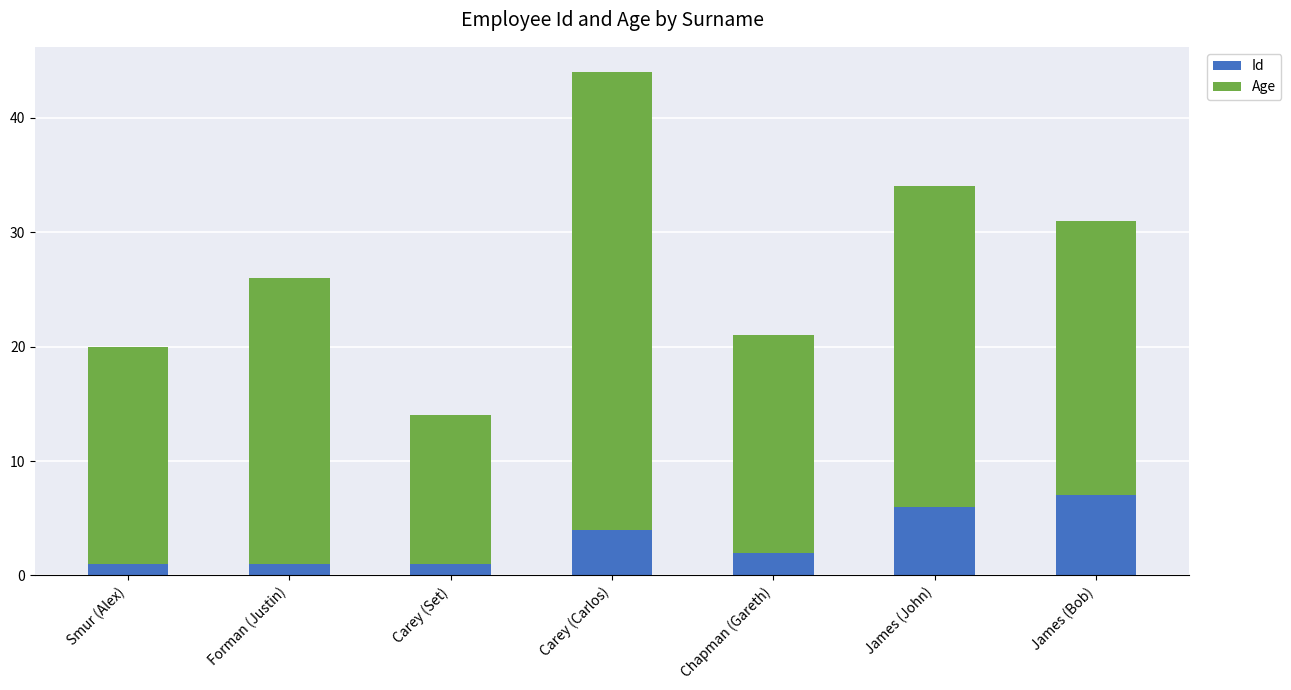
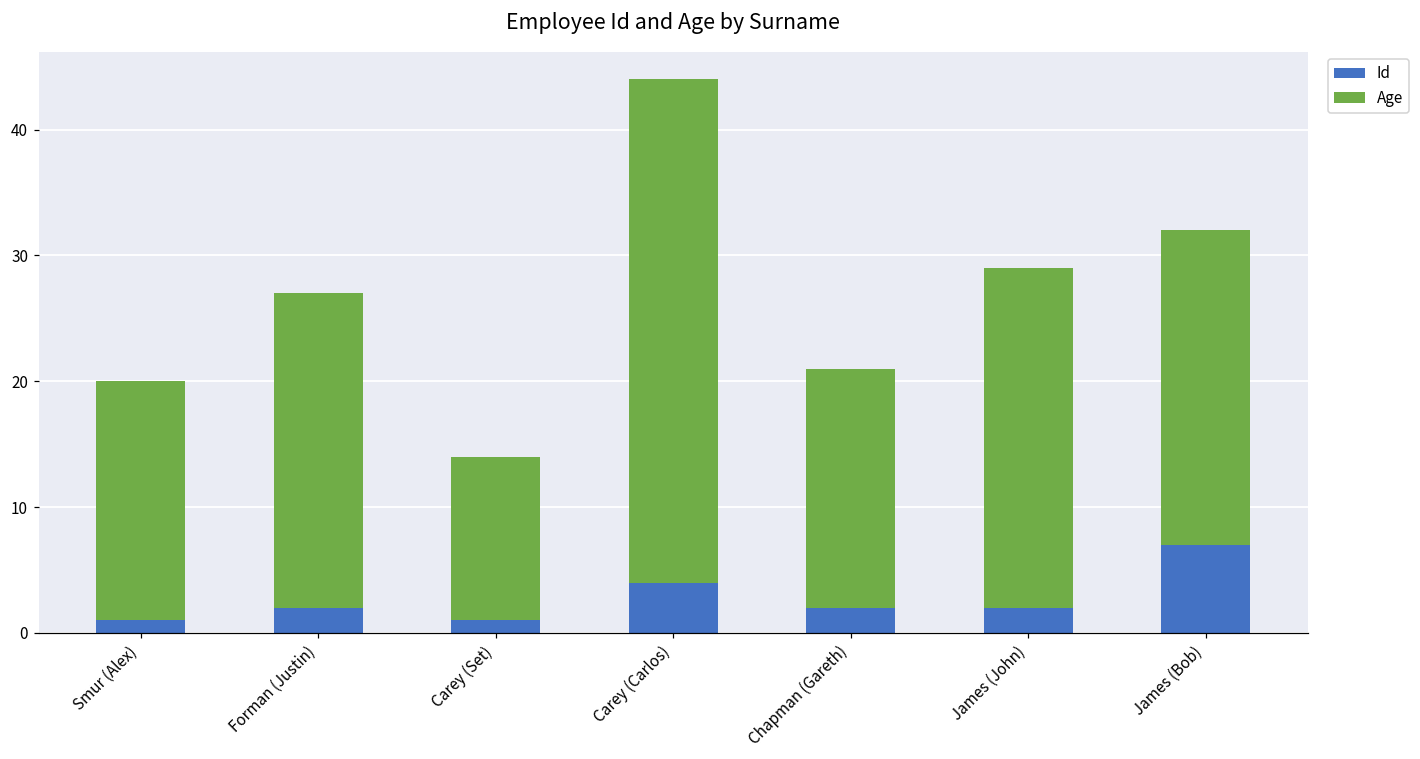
Id, Forman (Justin): 1 -> 2
Id, James (John): 6 -> 2
Age, James (John): 28 -> 27
Age, James (Bob): 24 -> 25
